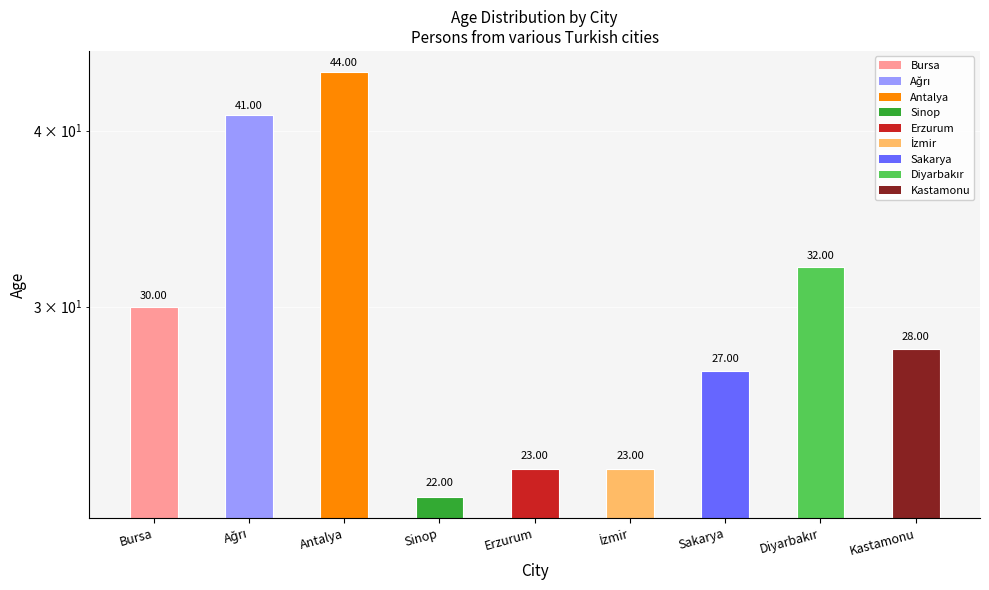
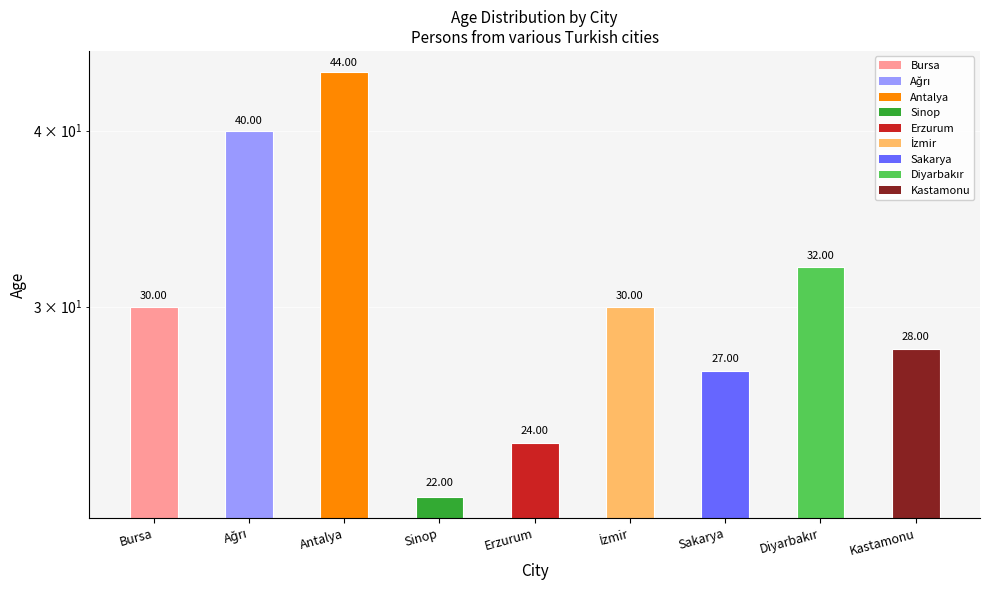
Ağrı: 41.00 -> 40.00
Erzurum: 23.00 -> 24.00
İzmir: 23.00 -> 30.00
